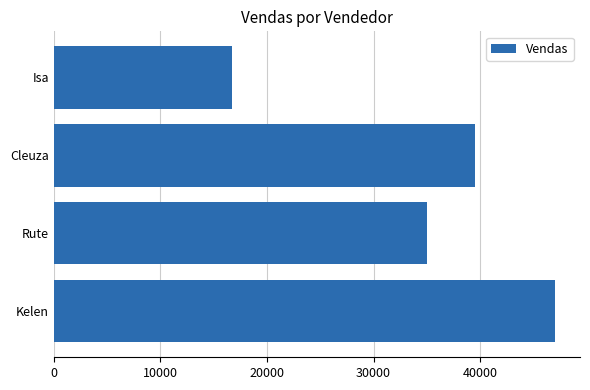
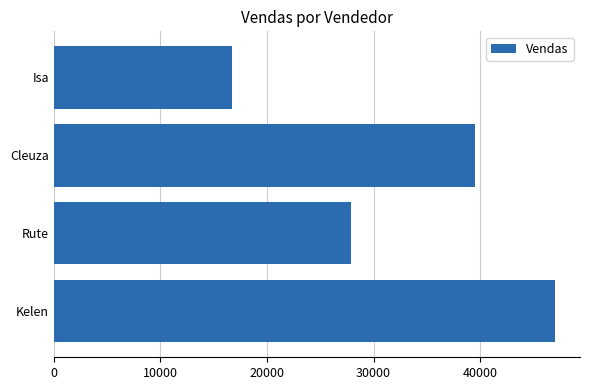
Rute: 35000 -> 27900
